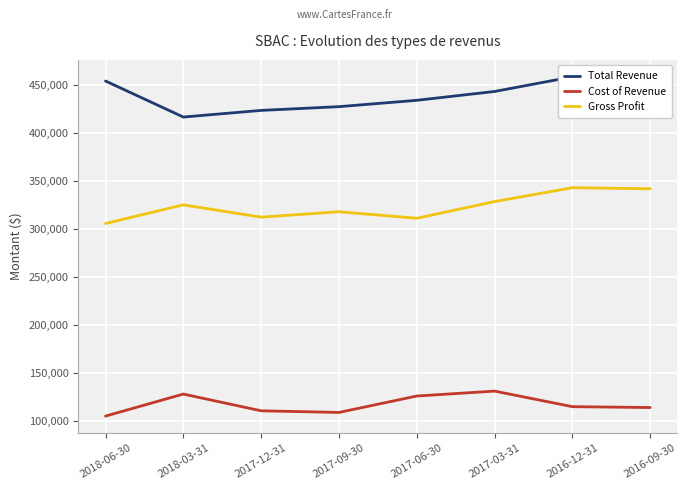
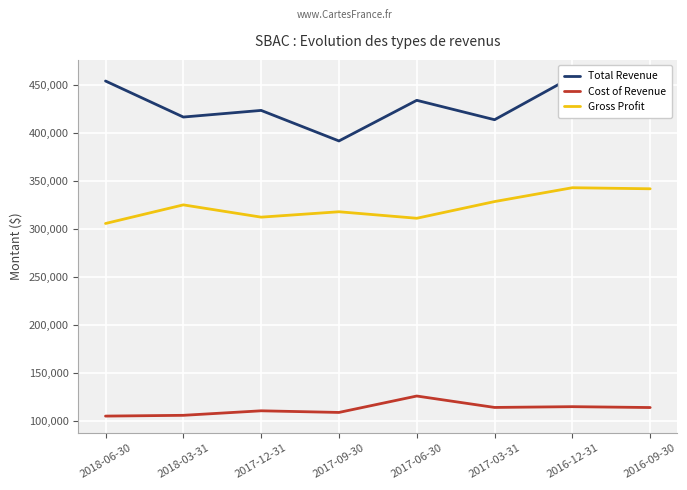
Cost of Revenue, 2018-03-31: 130,000 -> 110,000
Total Revenue, 2017-09-30: 430,000 -> 390,000
Total Revenue, 2017-03-31: 440,000 -> 410,000
Cost of Revenue, 2017-03-31: 130,000 -> 110,000
